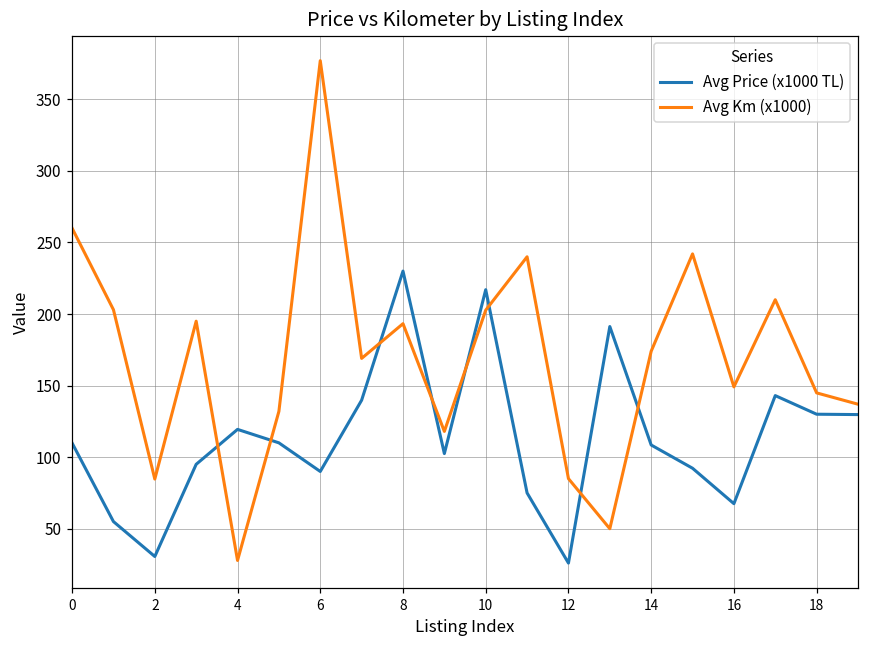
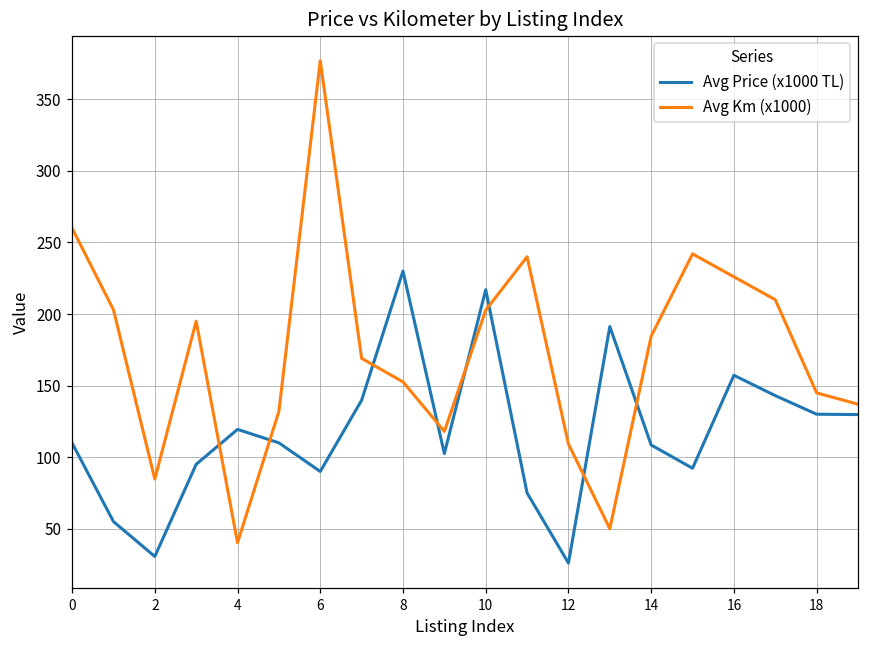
Avg Km (x1000), 4: 28 -> 40
Avg Km (x1000), 8: 193 -> 153
Avg Km (x1000), 12: 85 -> 109
Avg Km (x1000), 14: 174 -> 185
Avg Price (x1000 TL), 16: 68 -> 157
Avg Km (x1000), 16: 149 -> 226
